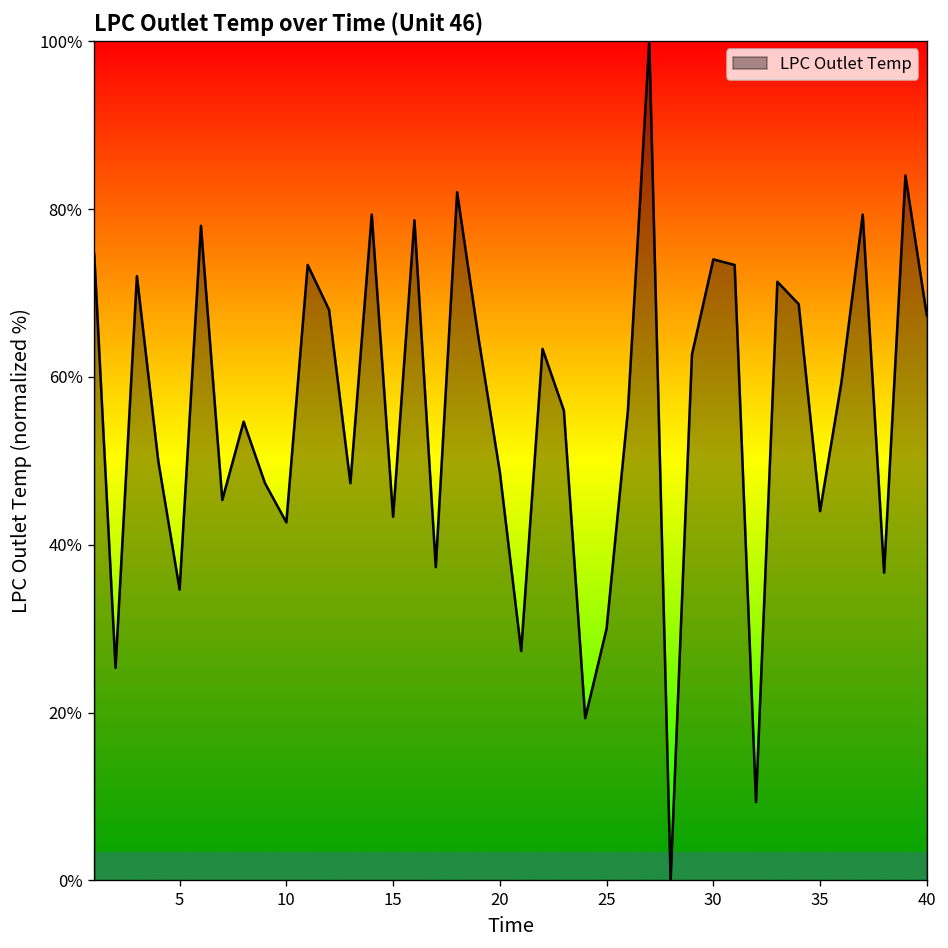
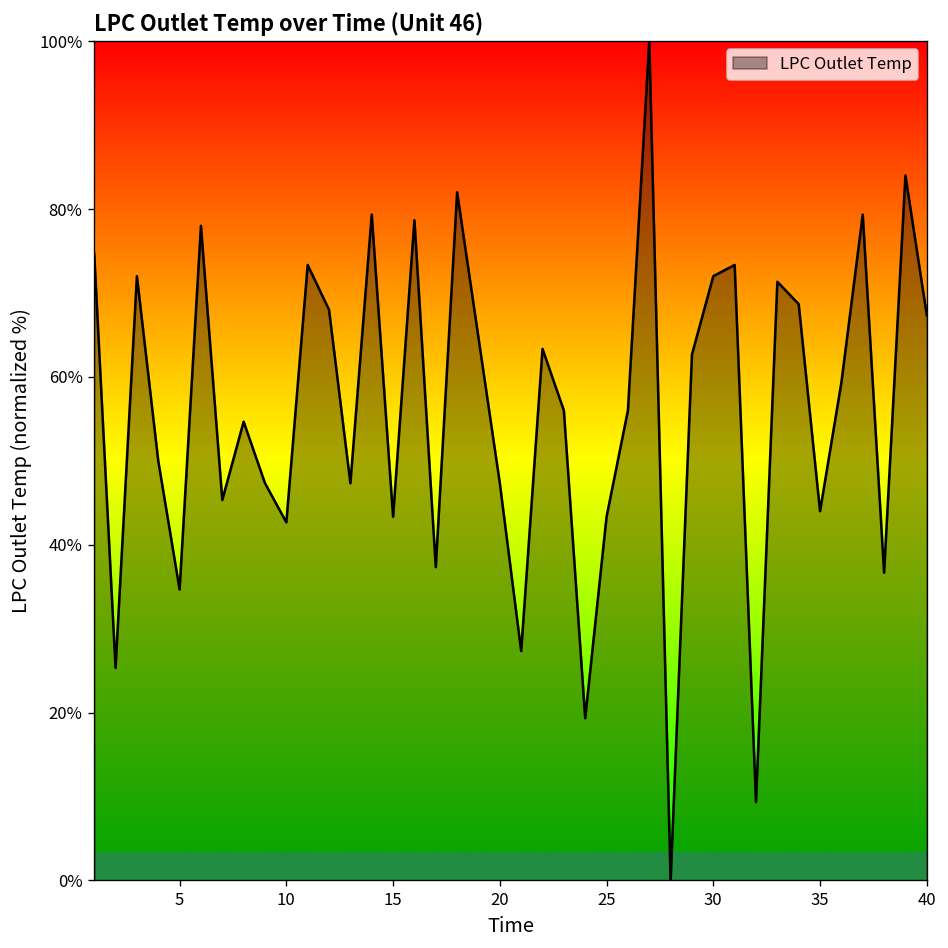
20: 49% -> 47%
25: 30% -> 43%
30: 74% -> 72%
